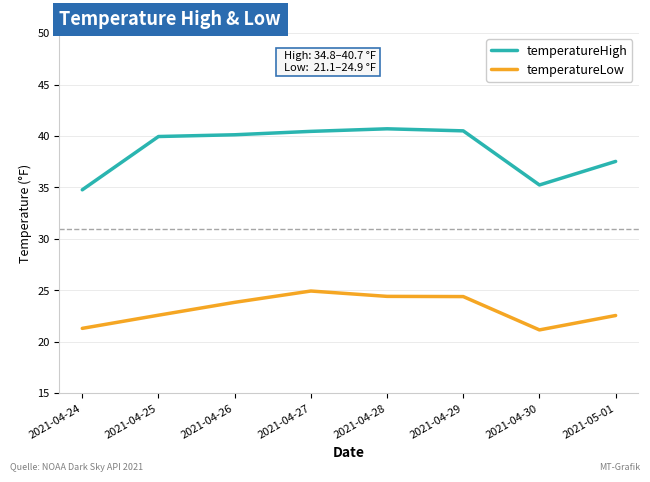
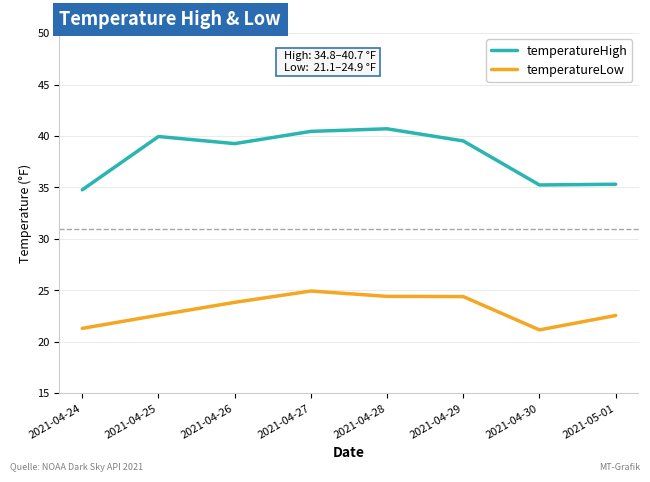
temperatureHigh, 2021-04-26: 40.1 -> 39.3
temperatureHigh, 2021-04-29: 40.5 -> 39.5
temperatureHigh, 2021-05-01: 37.5 -> 35.3
